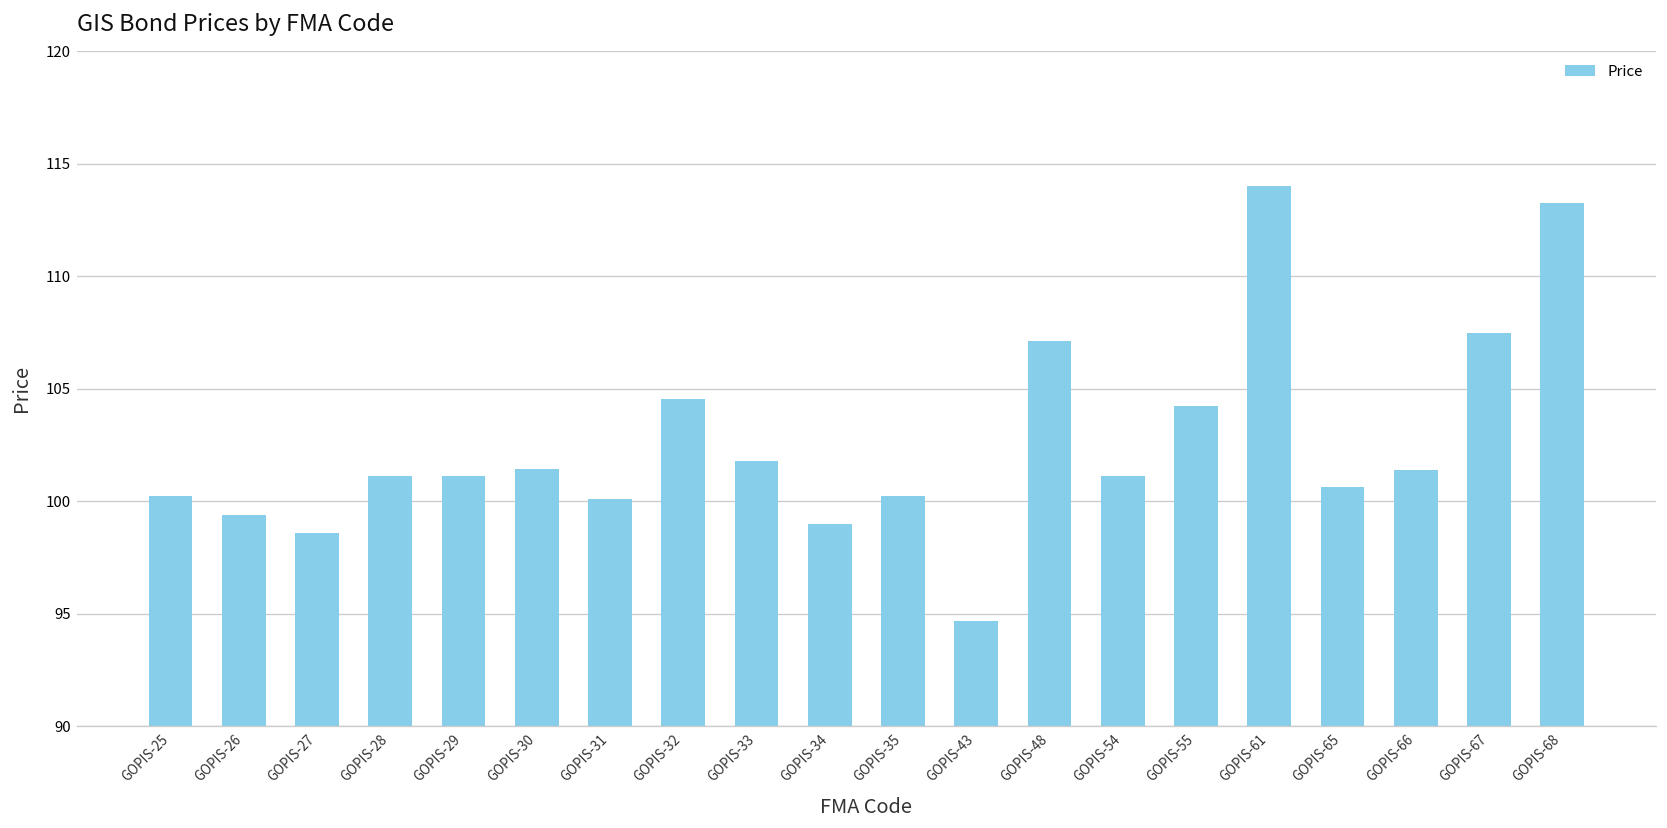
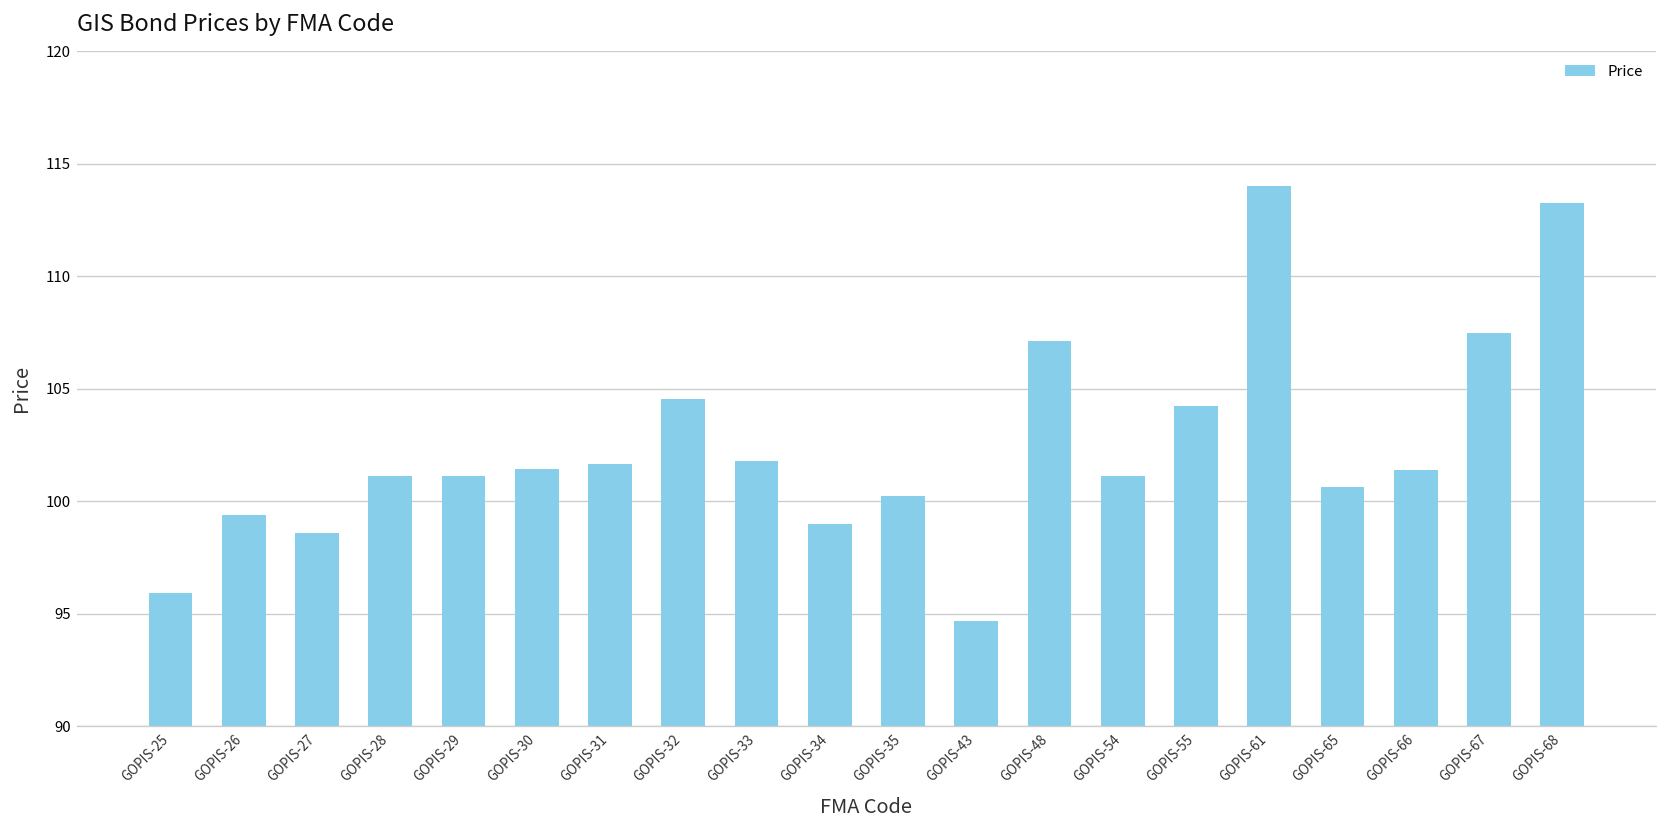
GOPIS-25: 100.3 -> 95.9
GOPIS-31: 100.1 -> 101.7
